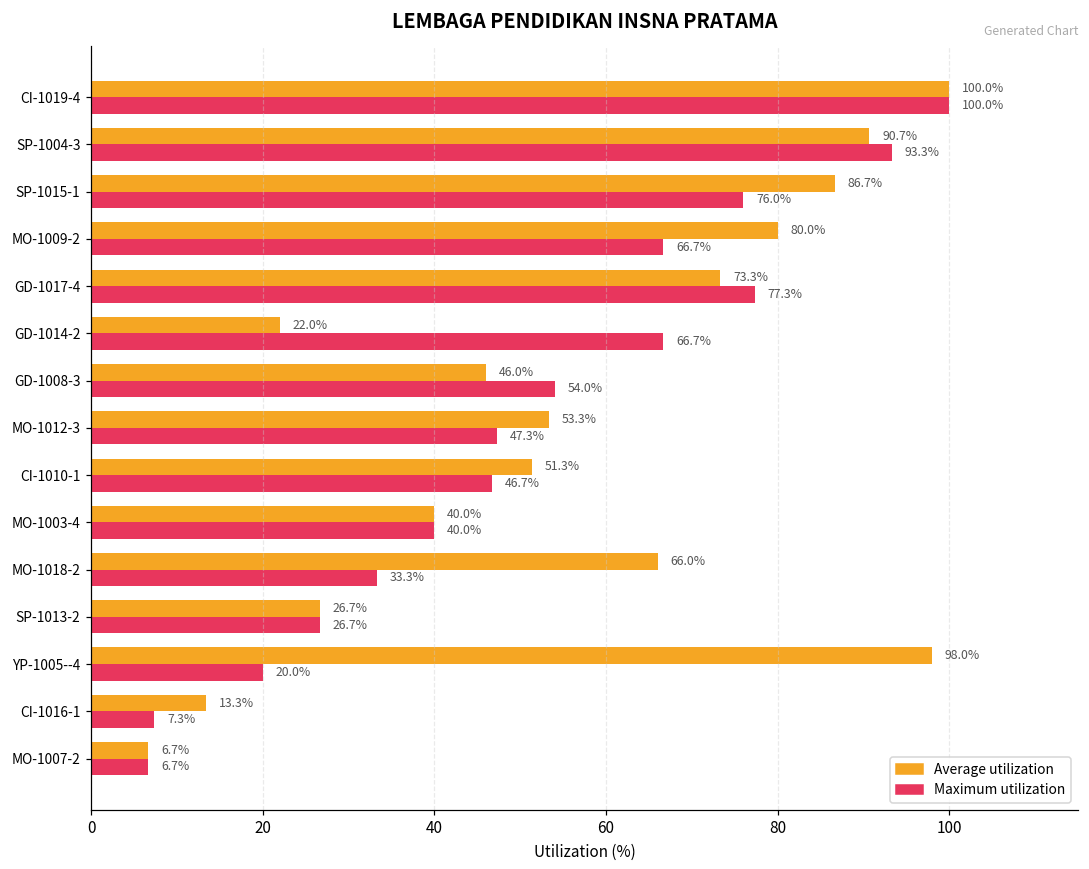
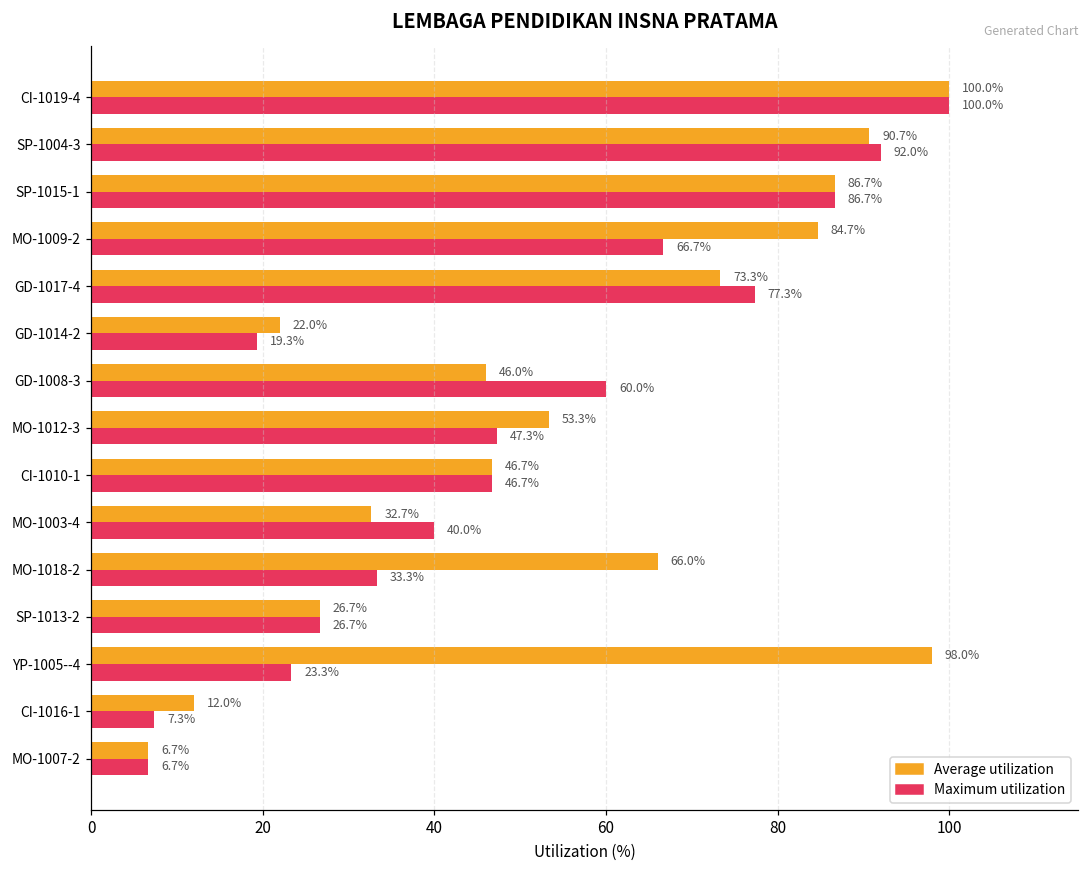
Maximum utilization, SP-1004-3: 93.3% -> 92.0%
Maximum utilization, SP-1015-1: 76.0% -> 86.7%
Average utilization, MO-1009-2: 80.0% -> 84.7%
Maximum utilization, GD-1014-2: 66.7% -> 19.3%
Maximum utilization, GD-1008-3: 54.0% -> 60.0%
Average utilization, CI-1010-1: 51.3% -> 46.7%
Average utilization, MO-1003-4: 40.0% -> 32.7%
Maximum utilization, YP-1005--4: 20.0% -> 23.3%
Average utilization, CI-1016-1: 13.3% -> 12.0%
